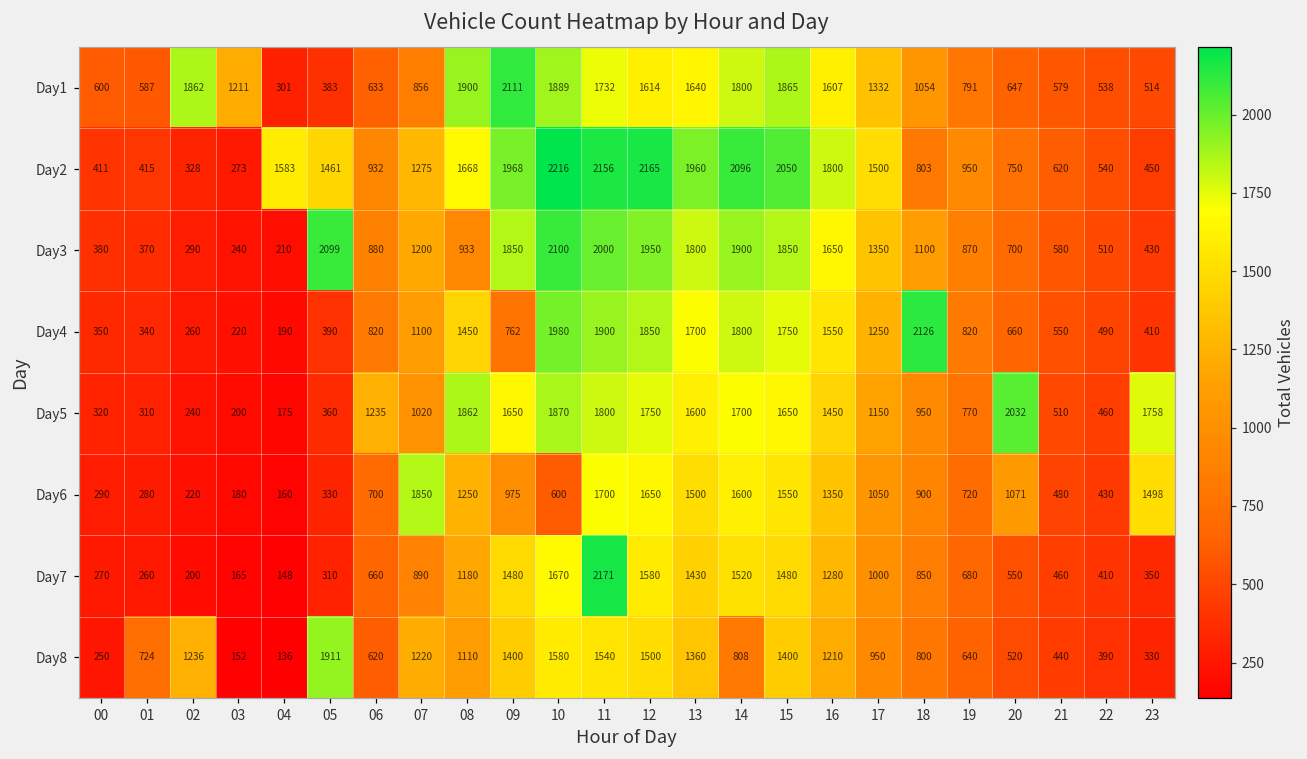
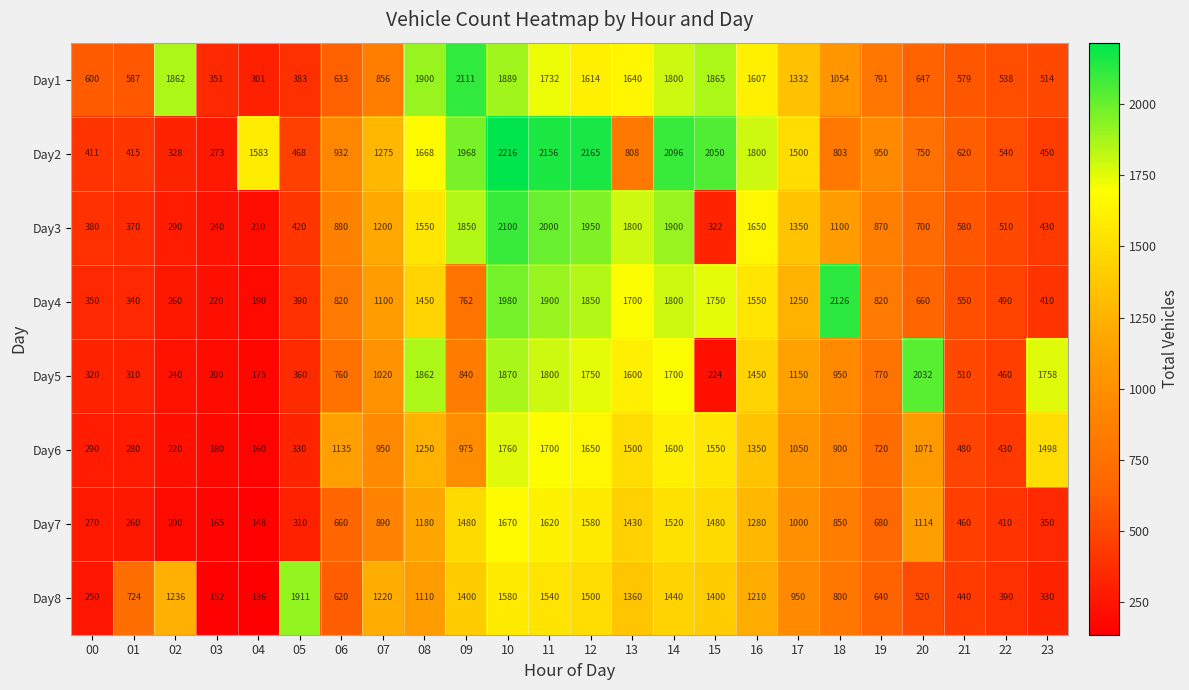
Day1, 03: 1211 -> 351
Day2, 05: 1461 -> 468
Day2, 13: 1960 -> 808
Day3, 05: 2099 -> 420
Day3, 08: 933 -> 1550
Day3, 15: 1850 -> 322
Day5, 06: 1235 -> 760
Day5, 09: 1650 -> 840
Day5, 15: 1650 -> 224
Day6, 06: 700 -> 1135
Day6, 07: 1850 -> 950
Day6, 10: 600 -> 1760
Day7, 11: 2171 -> 1620
Day7, 20: 550 -> 1114
Day8, 14: 808 -> 1440
